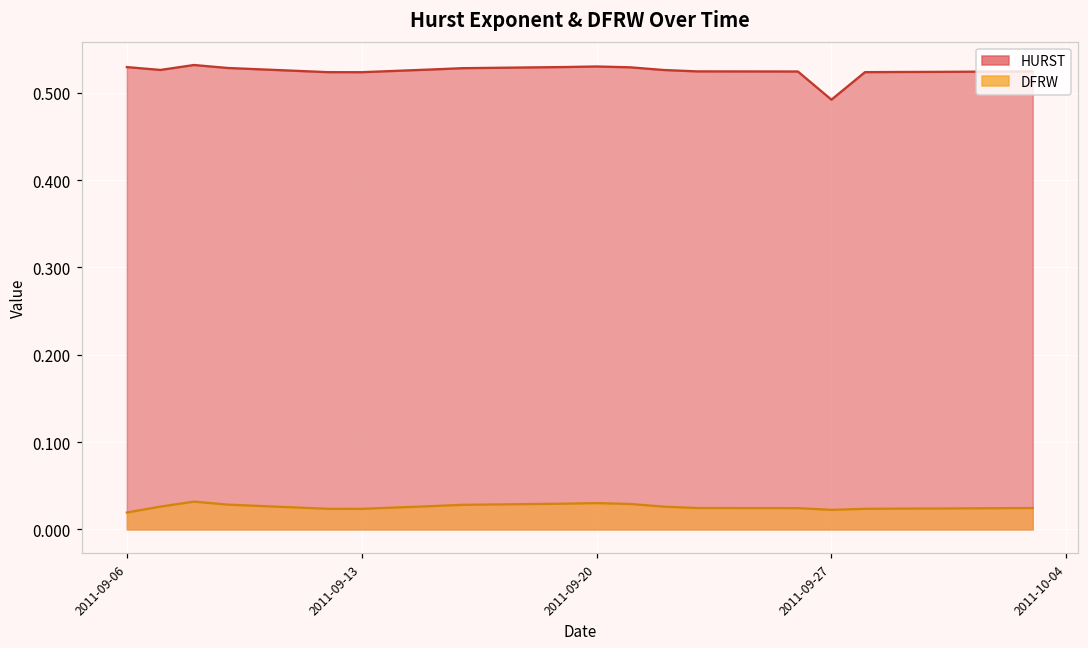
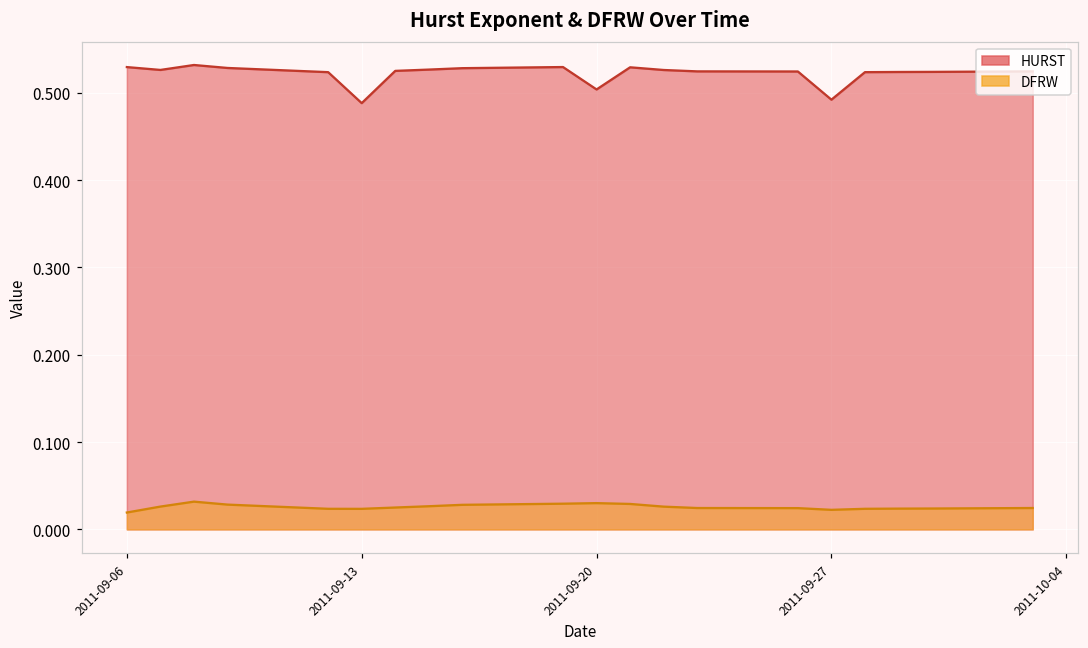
HURST, 2011-09-13: 0.52 -> 0.49
HURST, 2011-09-20: 0.53 -> 0.50
